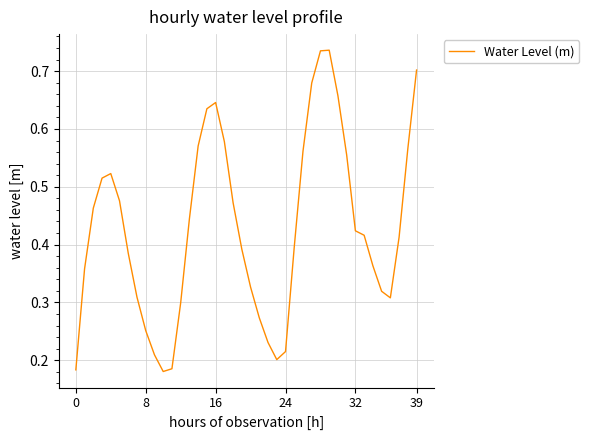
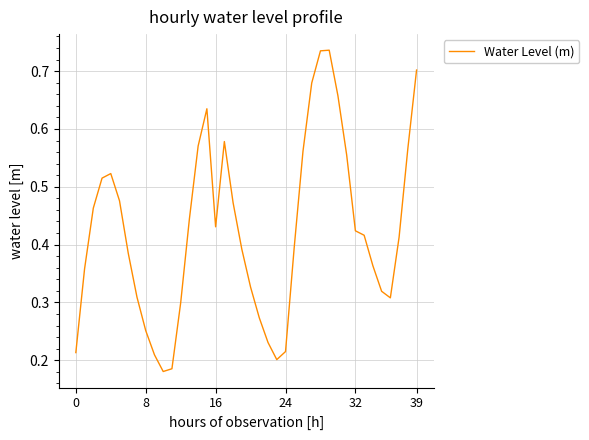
0: 0.18 -> 0.21
16: 0.65 -> 0.43
